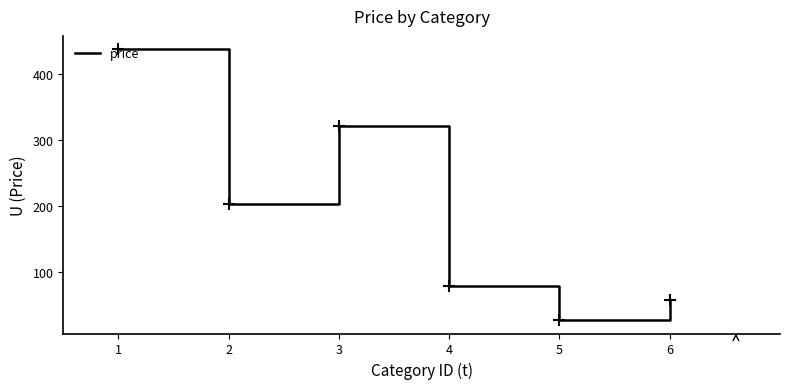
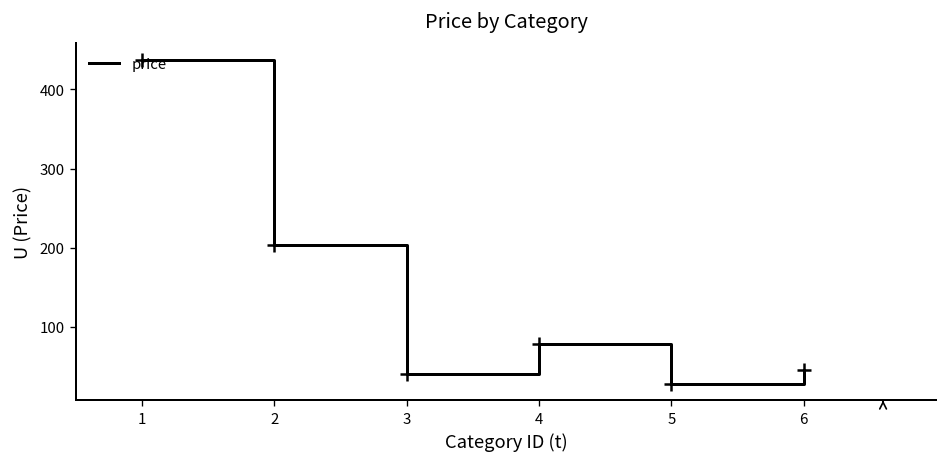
3: 320 -> 40
6: 60 -> 50
